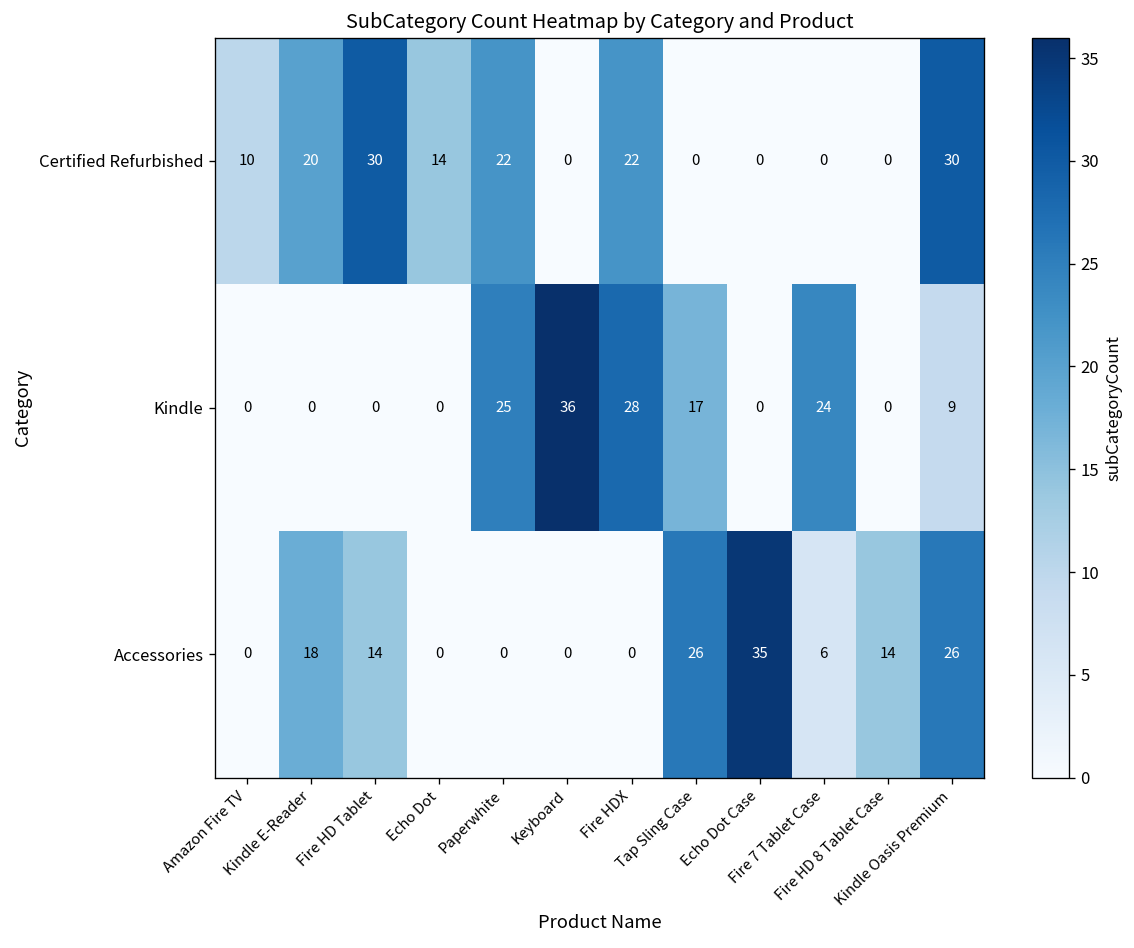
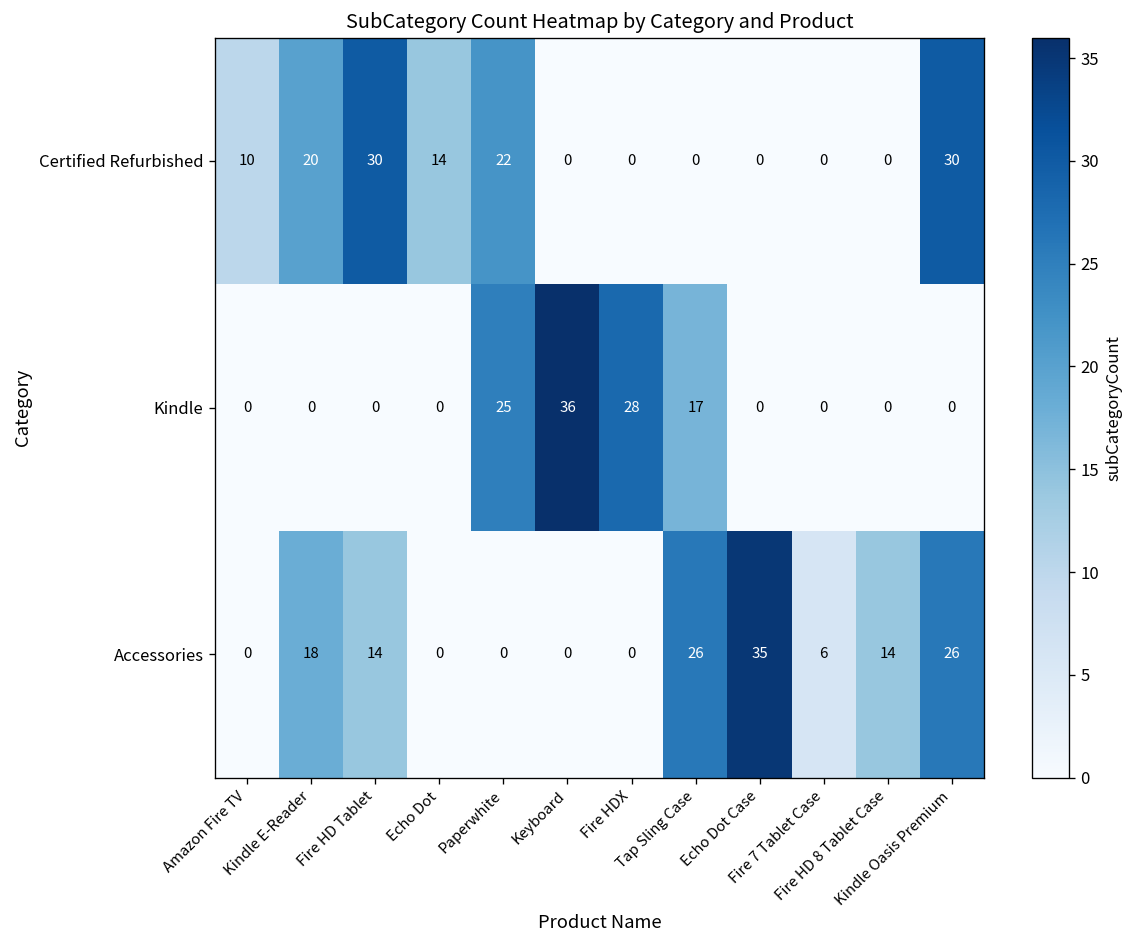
Certified Refurbished, Fire HDX: 22 -> 0
Kindle, Fire 7 Tablet Case: 24 -> 0
Kindle, Kindle Oasis Premium: 9 -> 0
